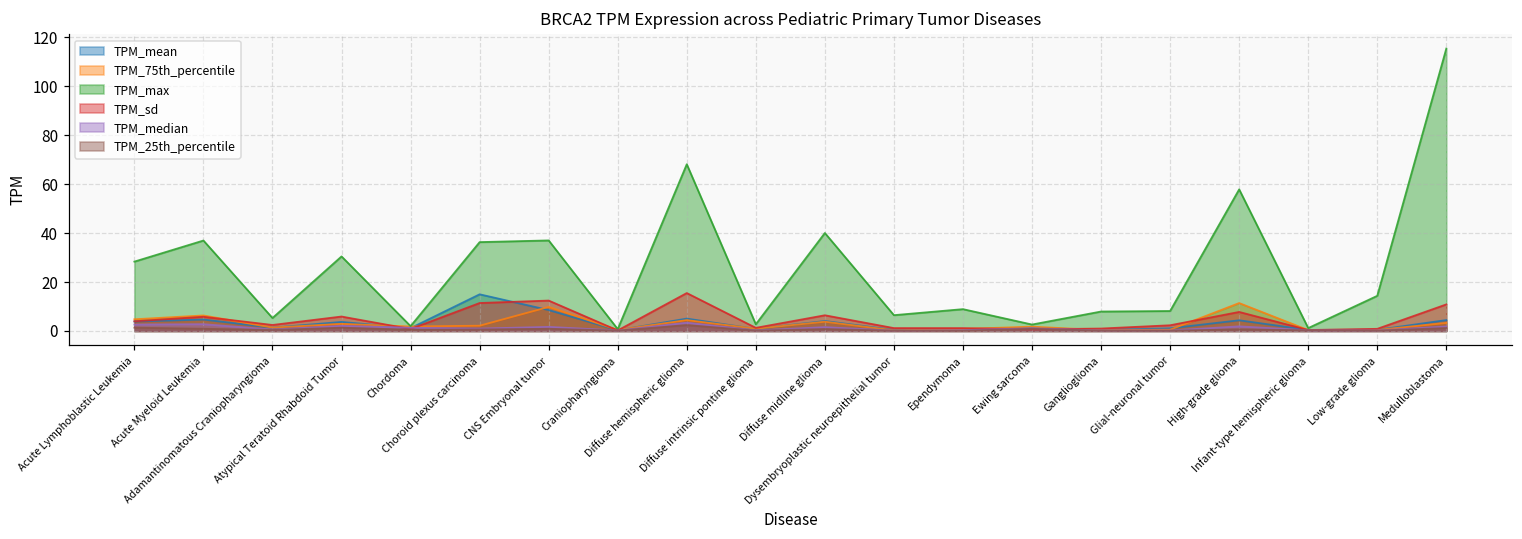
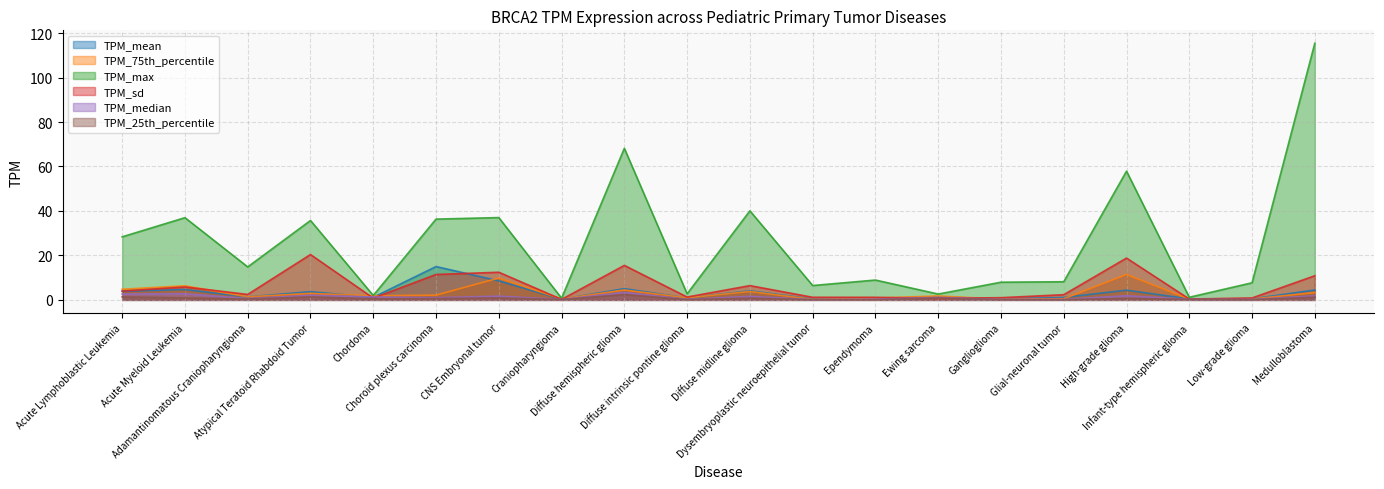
TPM_max, Adamantinomatous Craniopharyngioma: 5 -> 15
TPM_max, Atypical Teratoid Rhabdoid Tumor: 30 -> 36
TPM_sd, Atypical Teratoid Rhabdoid Tumor: 6 -> 20
TPM_sd, High-grade glioma: 8 -> 19
TPM_max, Low-grade glioma: 14 -> 8
